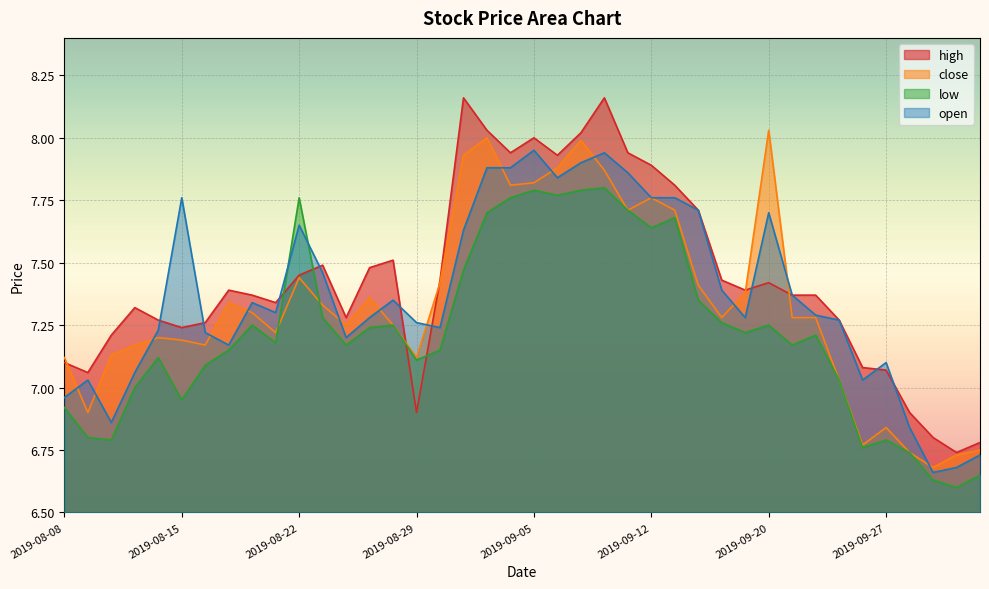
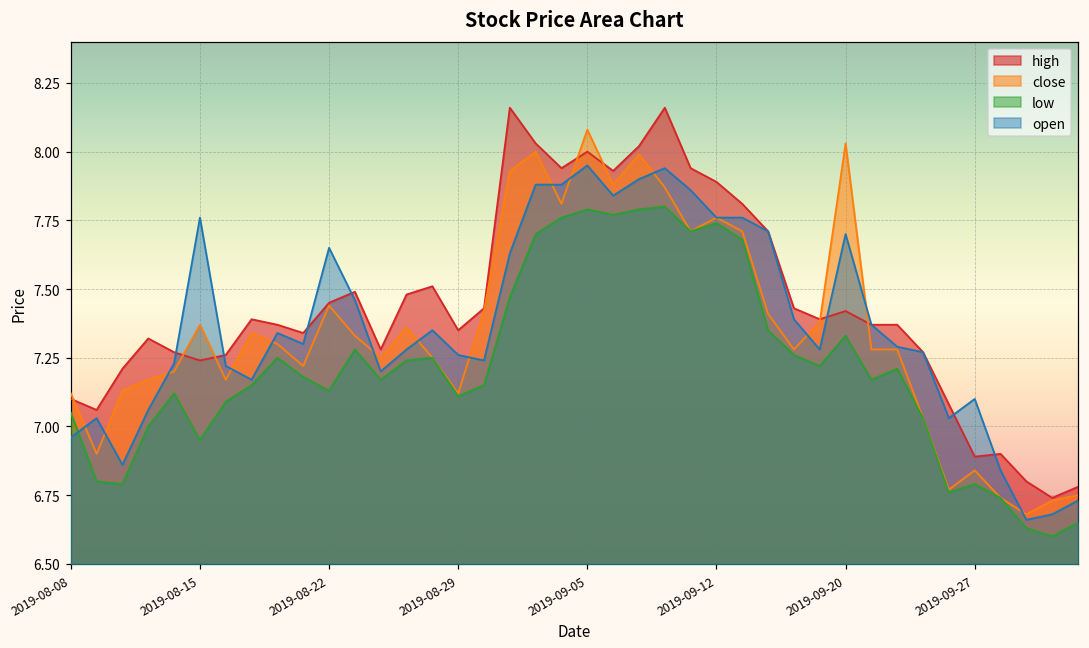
low, 2019-08-08: 6.92 -> 7.05
close, 2019-08-15: 7.19 -> 7.37
low, 2019-08-22: 7.76 -> 7.13
high, 2019-08-29: 6.90 -> 7.35
close, 2019-09-05: 7.82 -> 8.08
low, 2019-09-12: 7.64 -> 7.74
low, 2019-09-20: 7.25 -> 7.33
high, 2019-09-27: 7.07 -> 6.89
